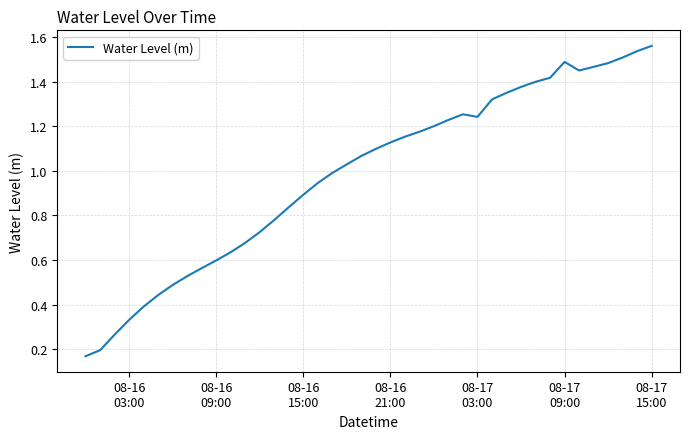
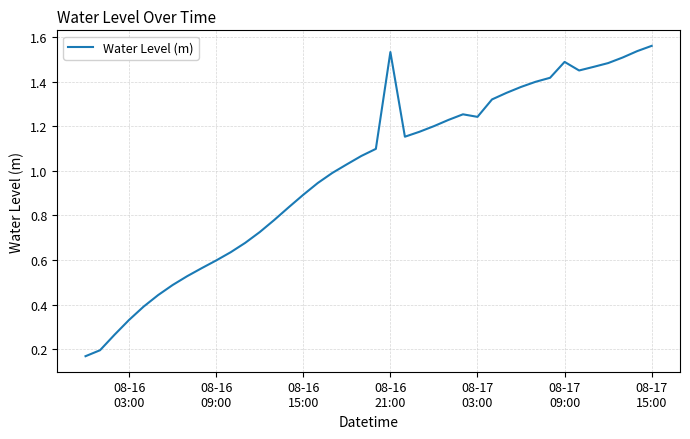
08-16 21:00: 1.13 -> 1.53
